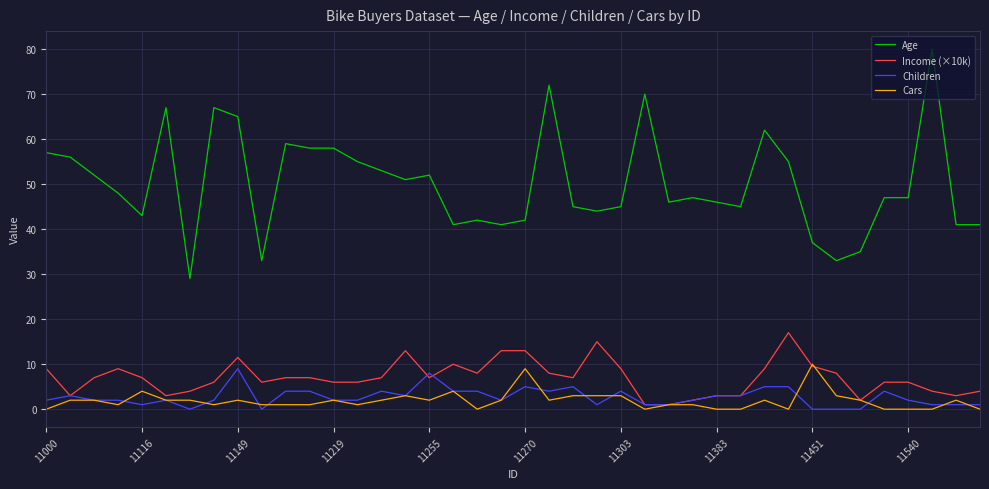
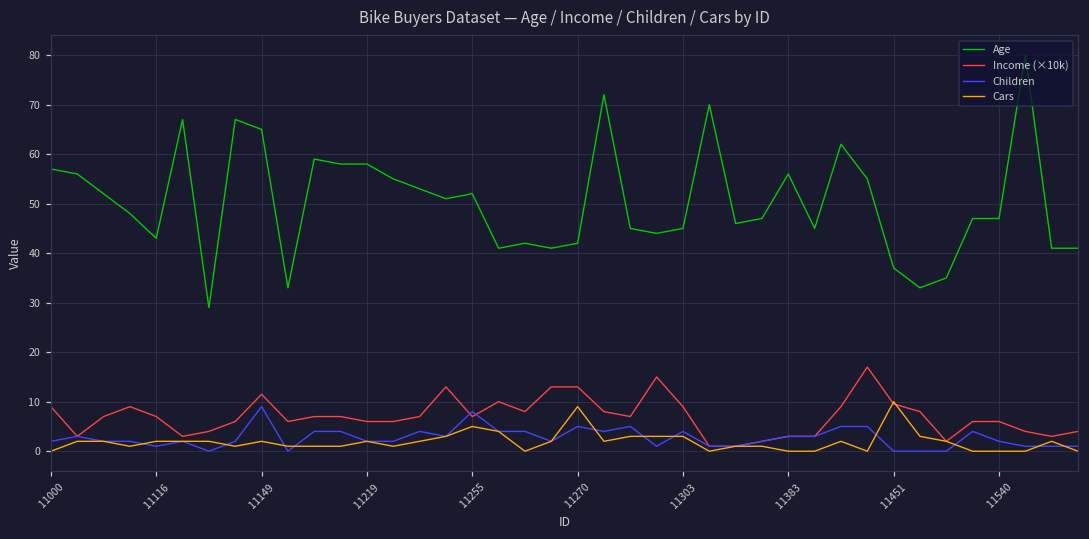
Cars, 11116: 4 -> 2
Cars, 11255: 2 -> 5
Age, 11383: 46 -> 56
